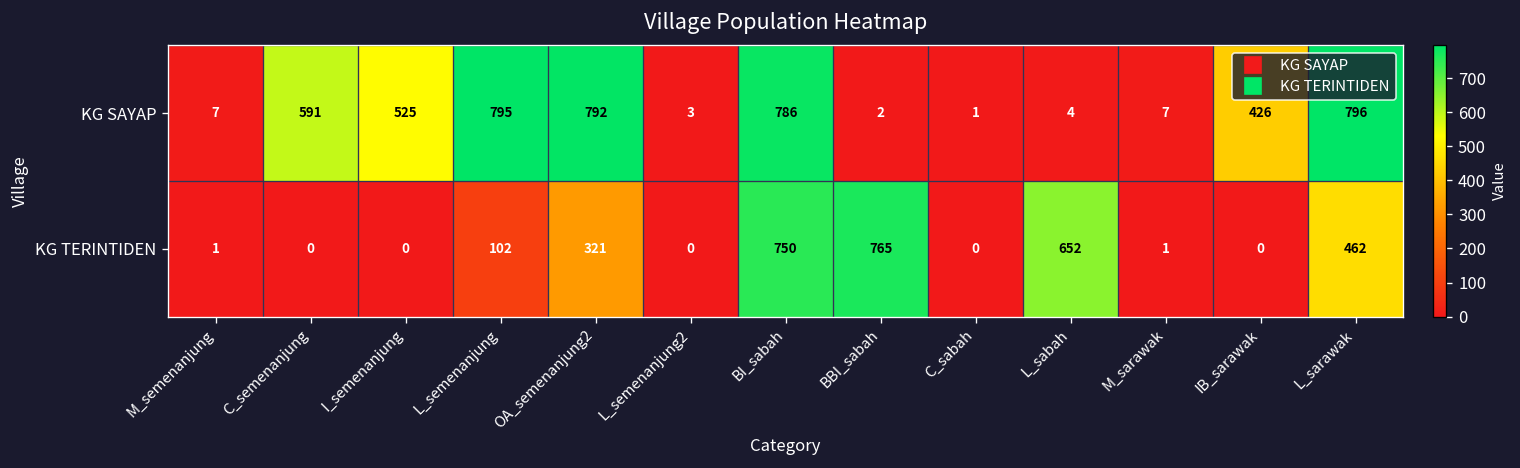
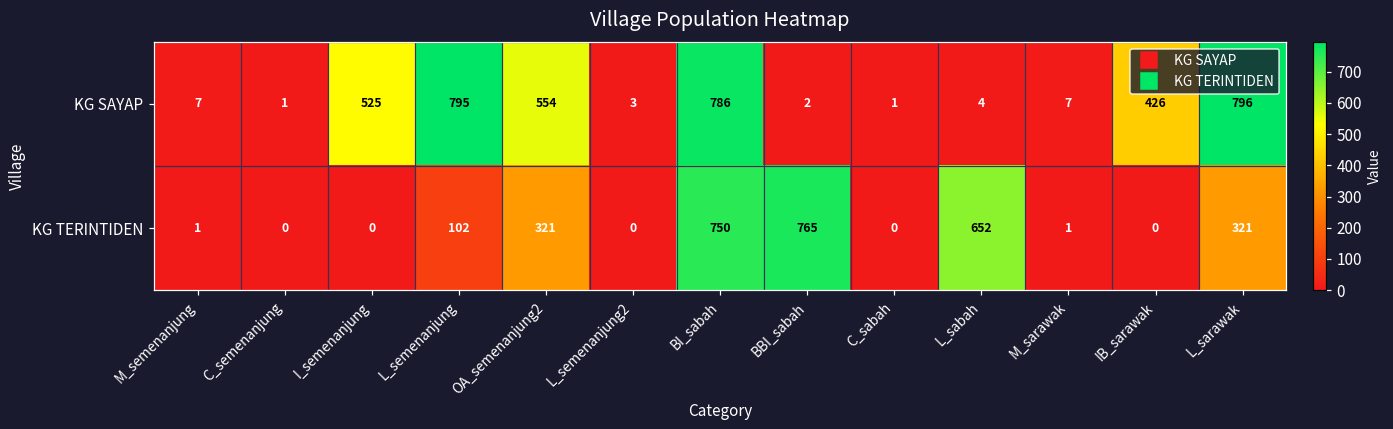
KG SAYAP, C_semenanjung: 591 -> 1
KG SAYAP, OA_semenanjung2: 792 -> 554
KG TERINTIDEN, L_sarawak: 462 -> 321
